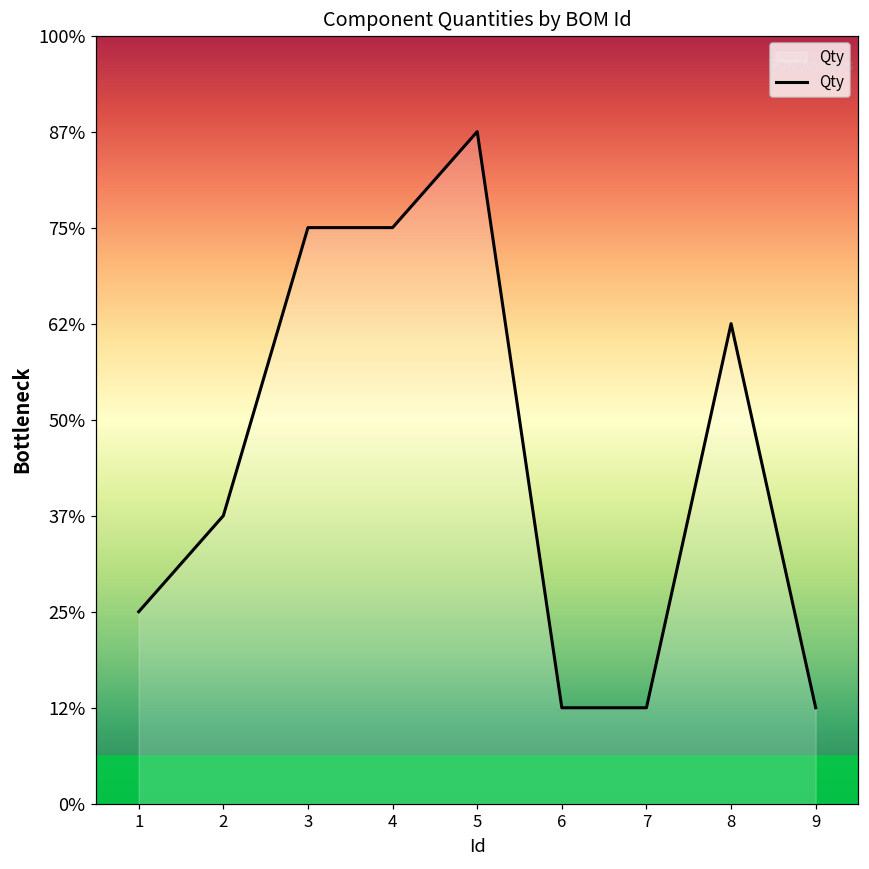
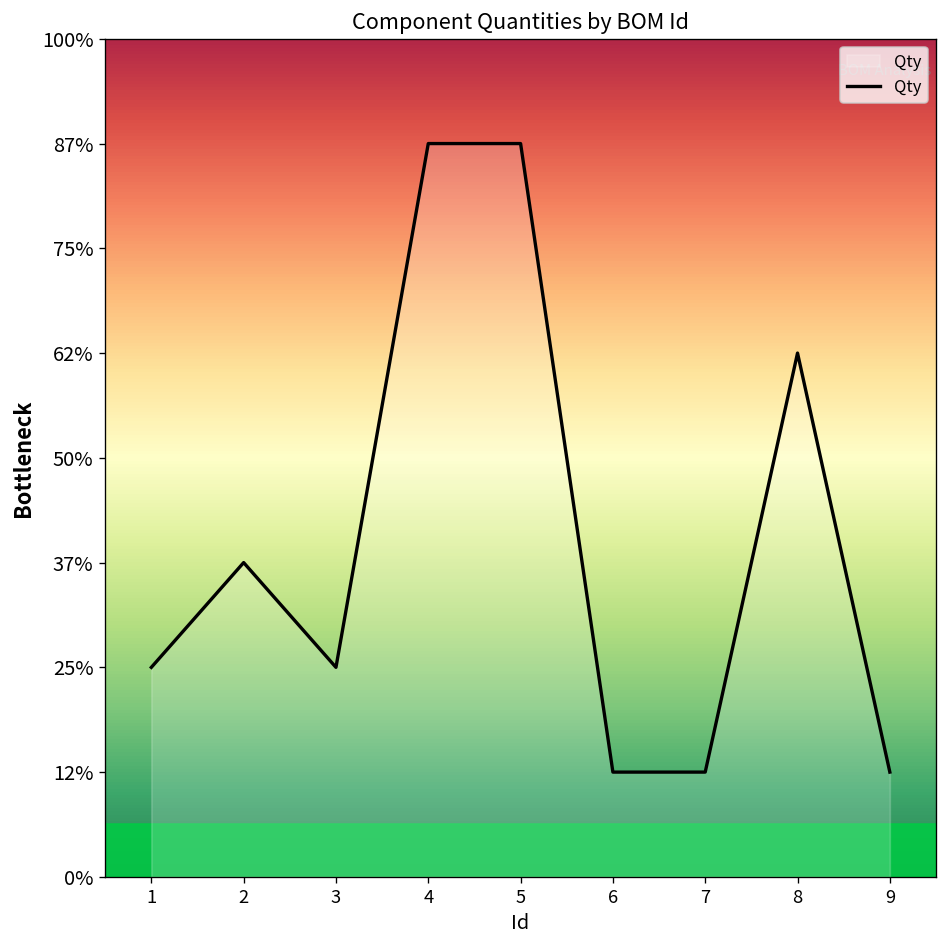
3: 75% -> 25%
4: 75% -> 88%
